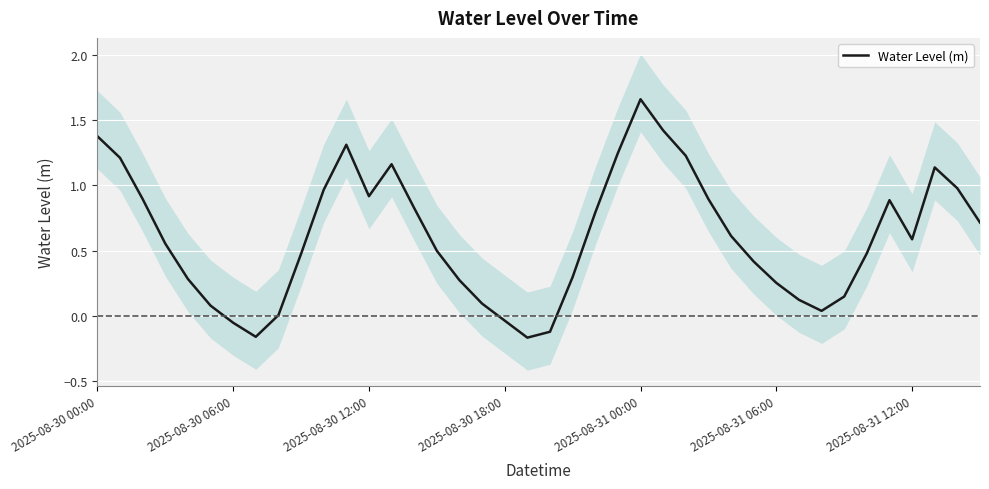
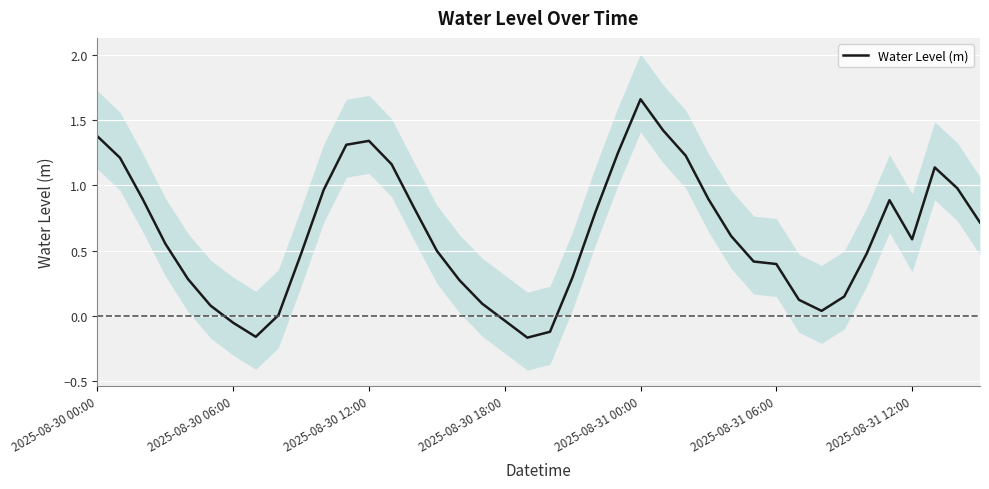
Water Level (m), 2025-08-30 12:00: 0.92 -> 1.34
Water Level (m), 2025-08-31 06:00: 0.25 -> 0.40
